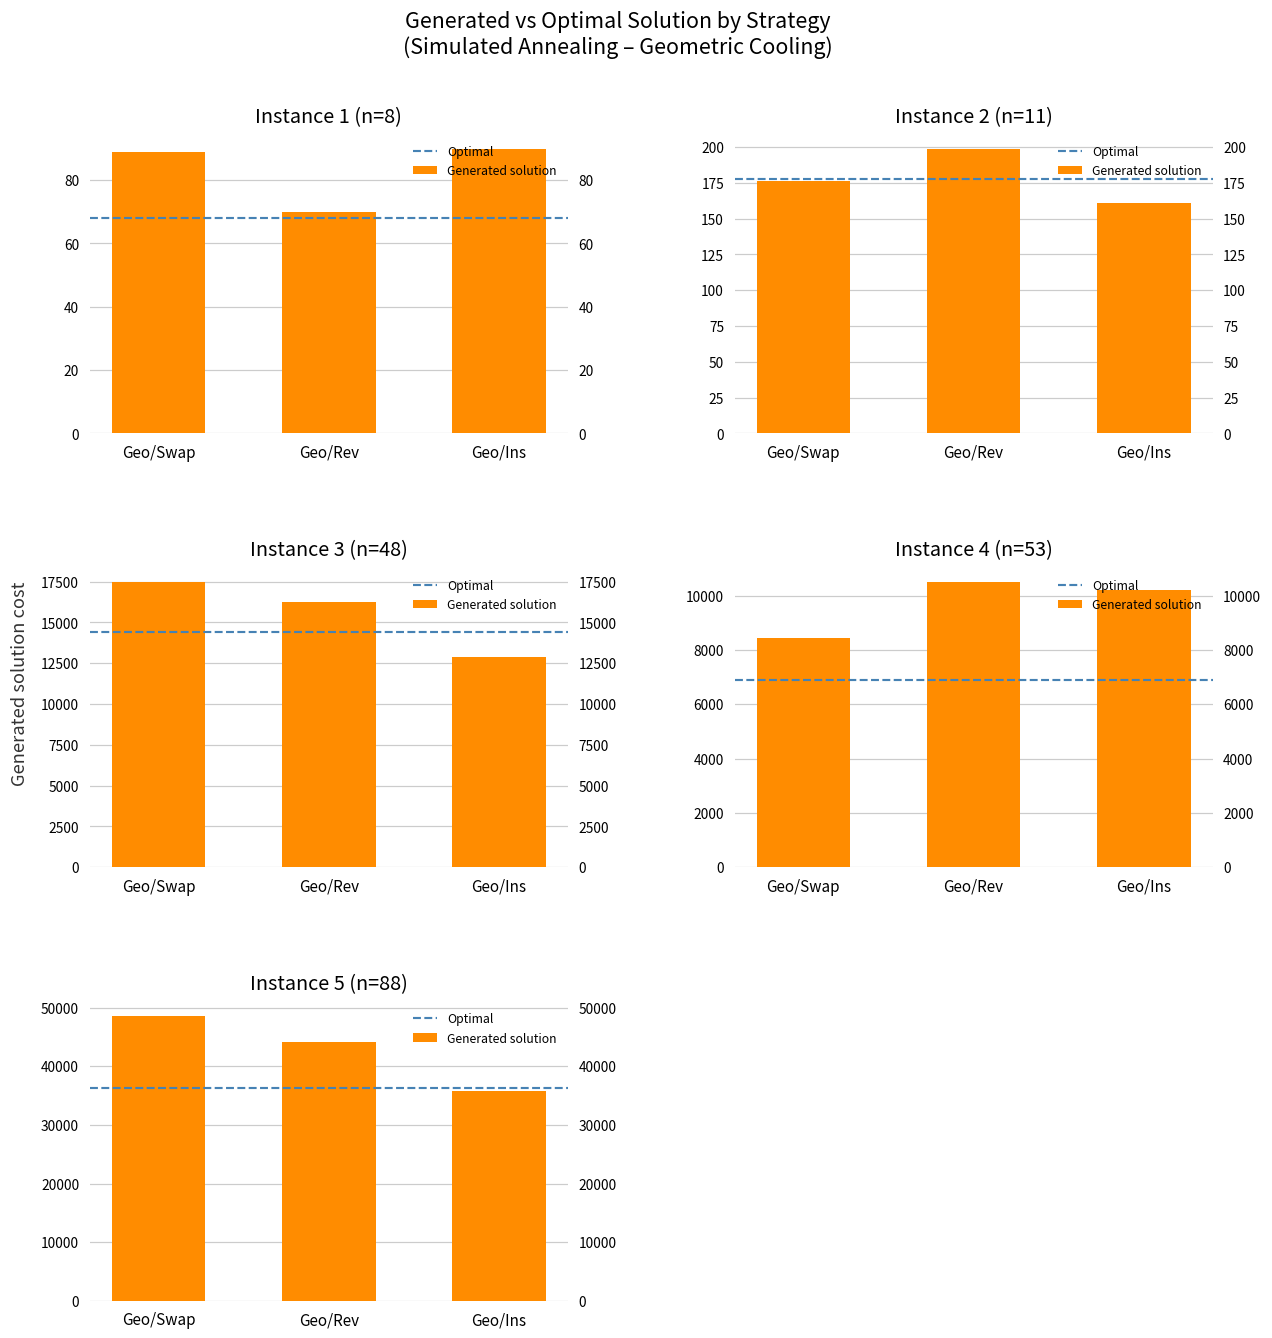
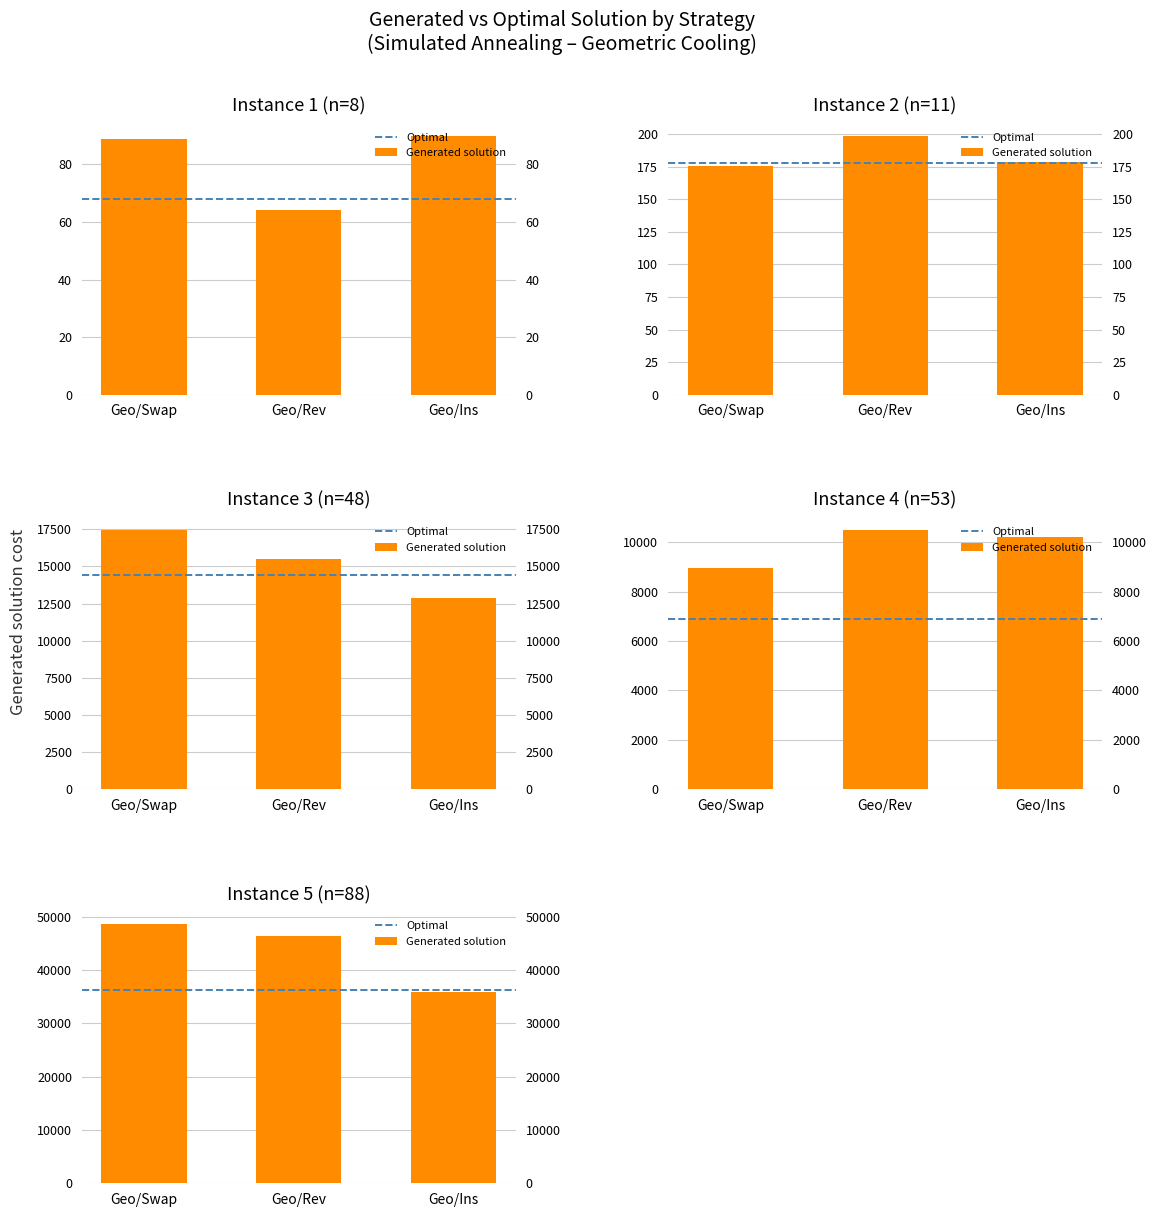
Instance 1 (n=8), Geo/Rev: 70 -> 64
Instance 2 (n=11), Geo/Ins: 161 -> 179
Instance 3 (n=48), Geo/Rev: 16300 -> 15500
Instance 4 (n=53), Geo/Swap: 8400 -> 8900
Instance 5 (n=88), Geo/Rev: 44000 -> 46000
